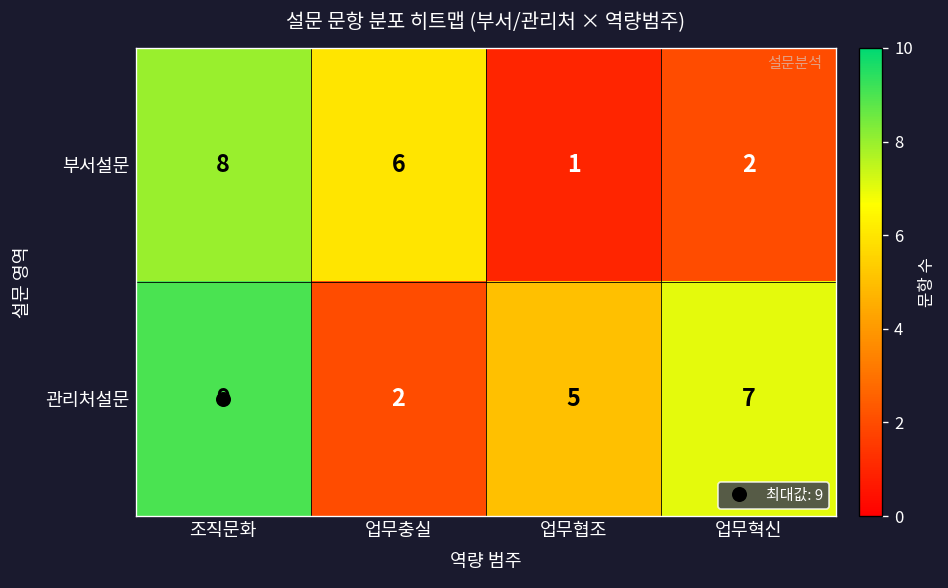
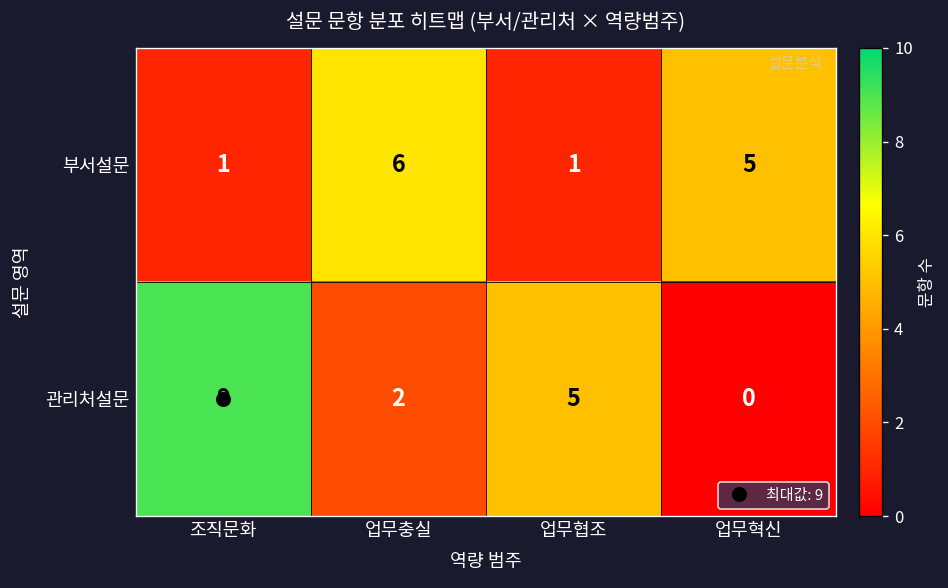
부서설문, 조직문화: 8 -> 1
부서설문, 업무혁신: 2 -> 5
관리처설문, 업무혁신: 7 -> 0
